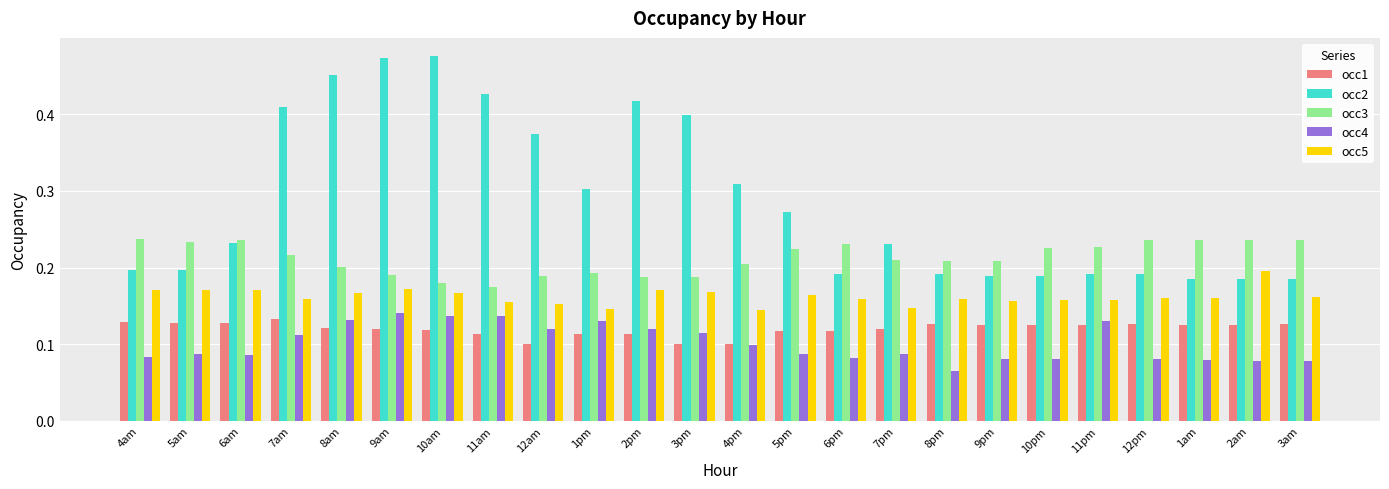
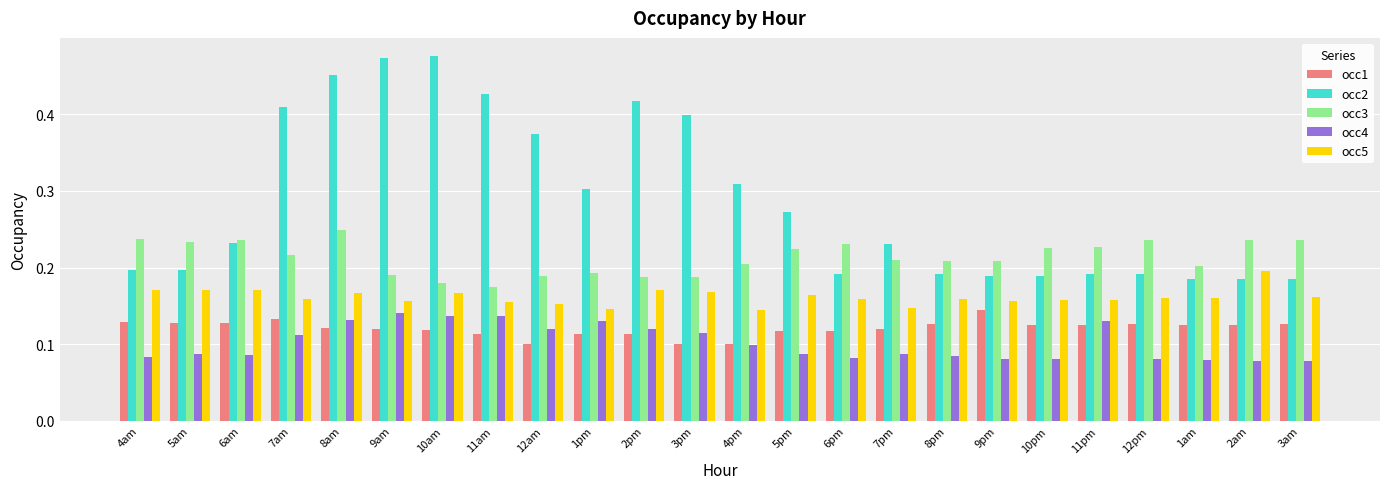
occ3, 8am: 0.20 -> 0.25
occ5, 9am: 0.17 -> 0.16
occ4, 8pm: 0.07 -> 0.09
occ1, 9pm: 0.13 -> 0.14
occ3, 1am: 0.24 -> 0.20
